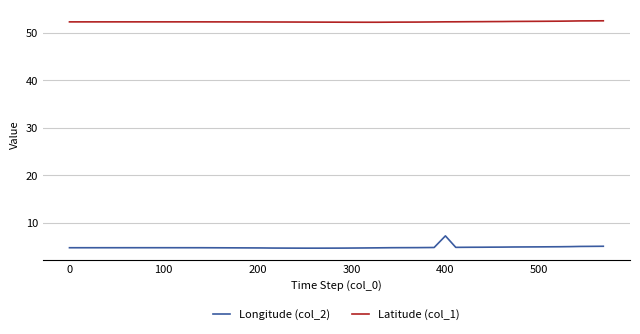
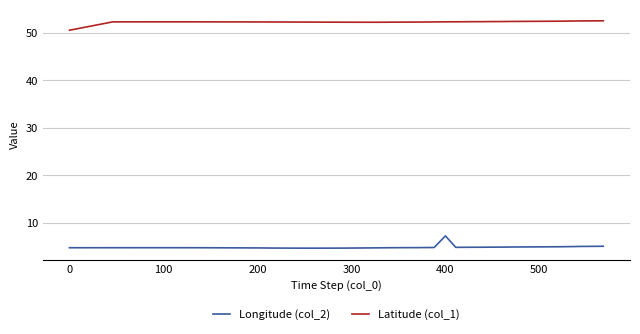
Latitude (col_1), 0: 52 -> 51
